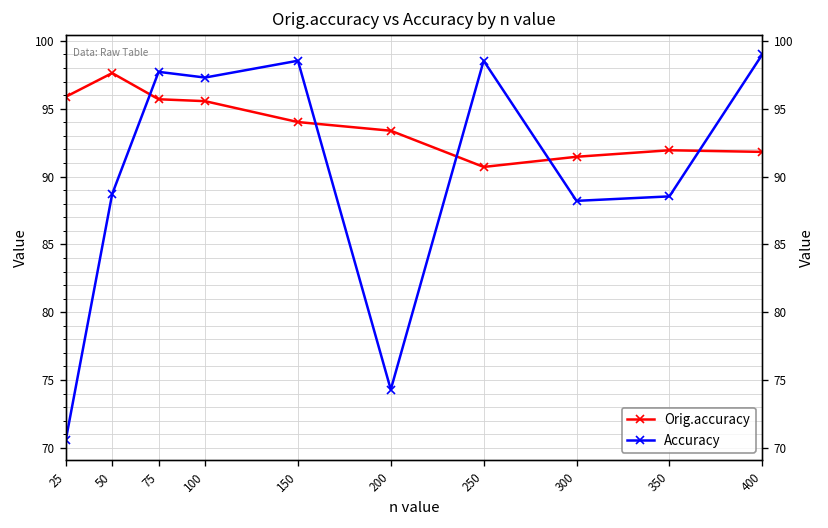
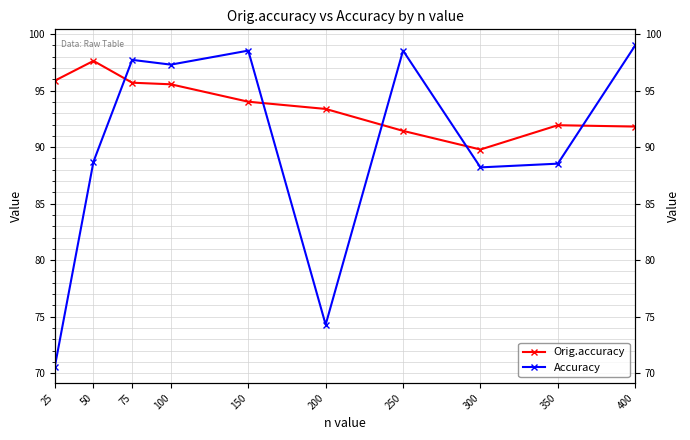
Orig.accuracy, 250: 90.7 -> 91.4
Orig.accuracy, 300: 91.5 -> 89.8
